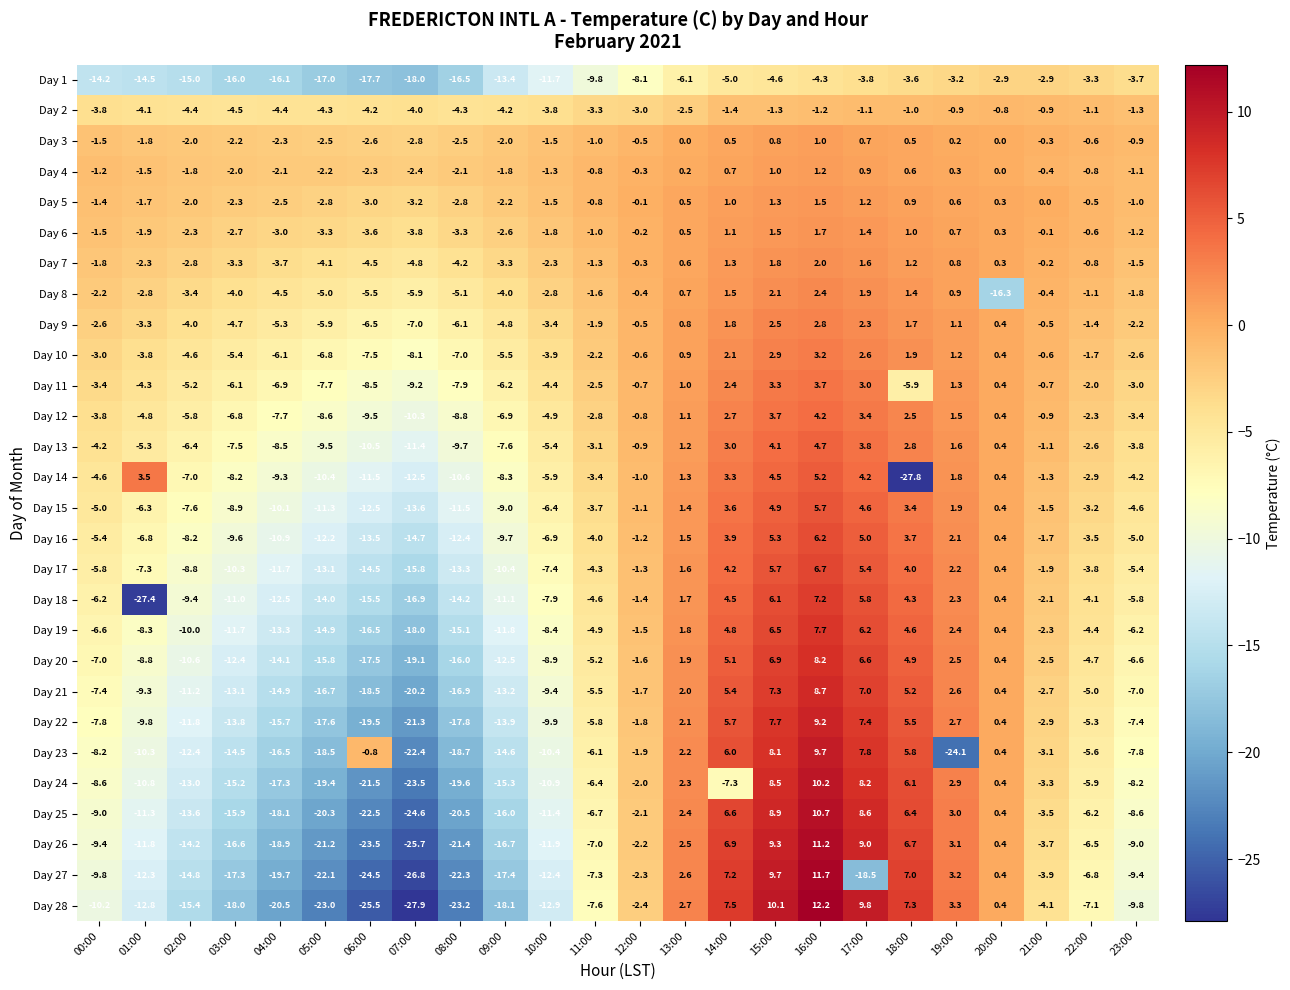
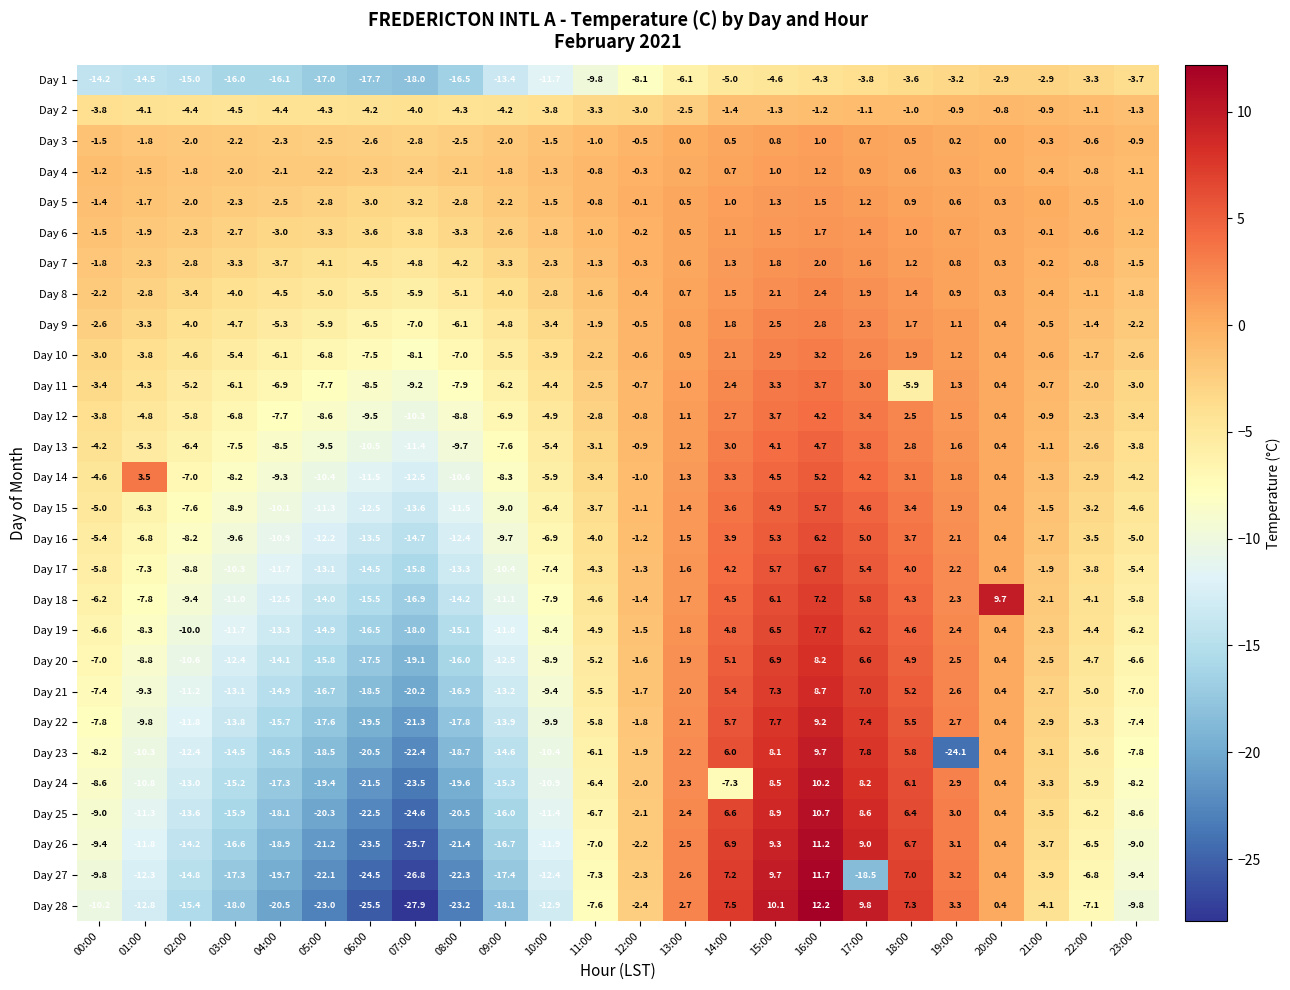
Day 8, 20:00: -16.3 -> 0.3
Day 14, 18:00: -27.8 -> 3.1
Day 18, 01:00: -27.4 -> -7.8
Day 18, 20:00: 0.4 -> 9.7
Day 23, 06:00: -0.8 -> -20.5
